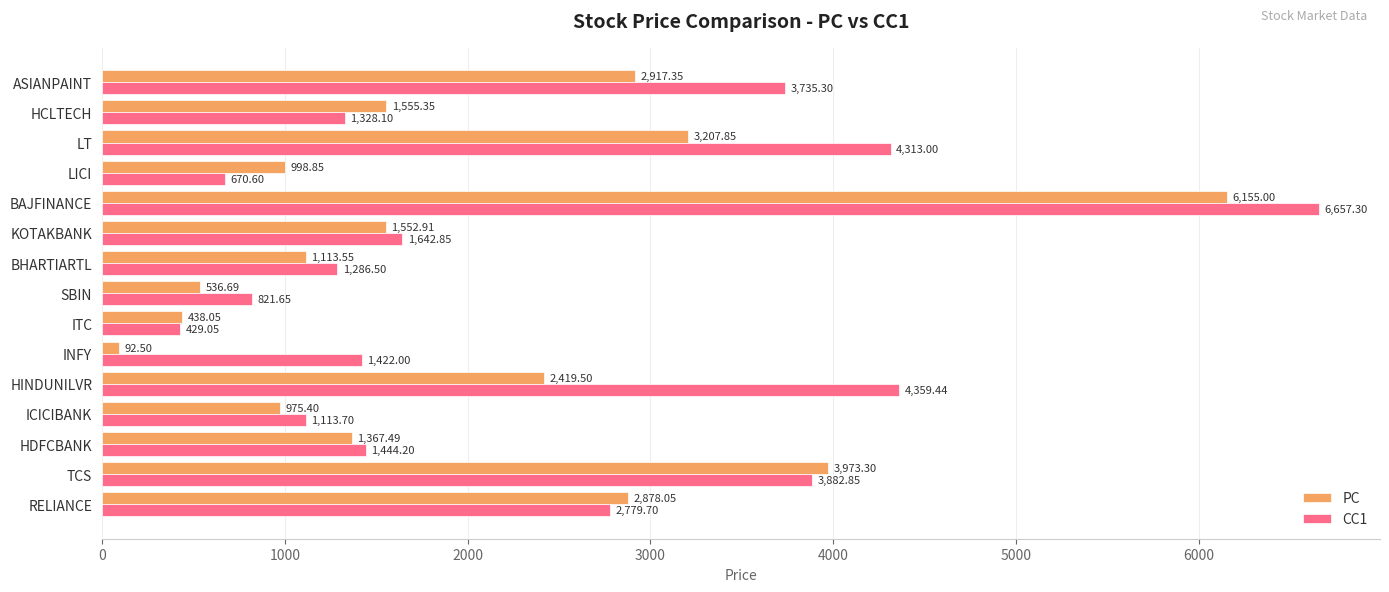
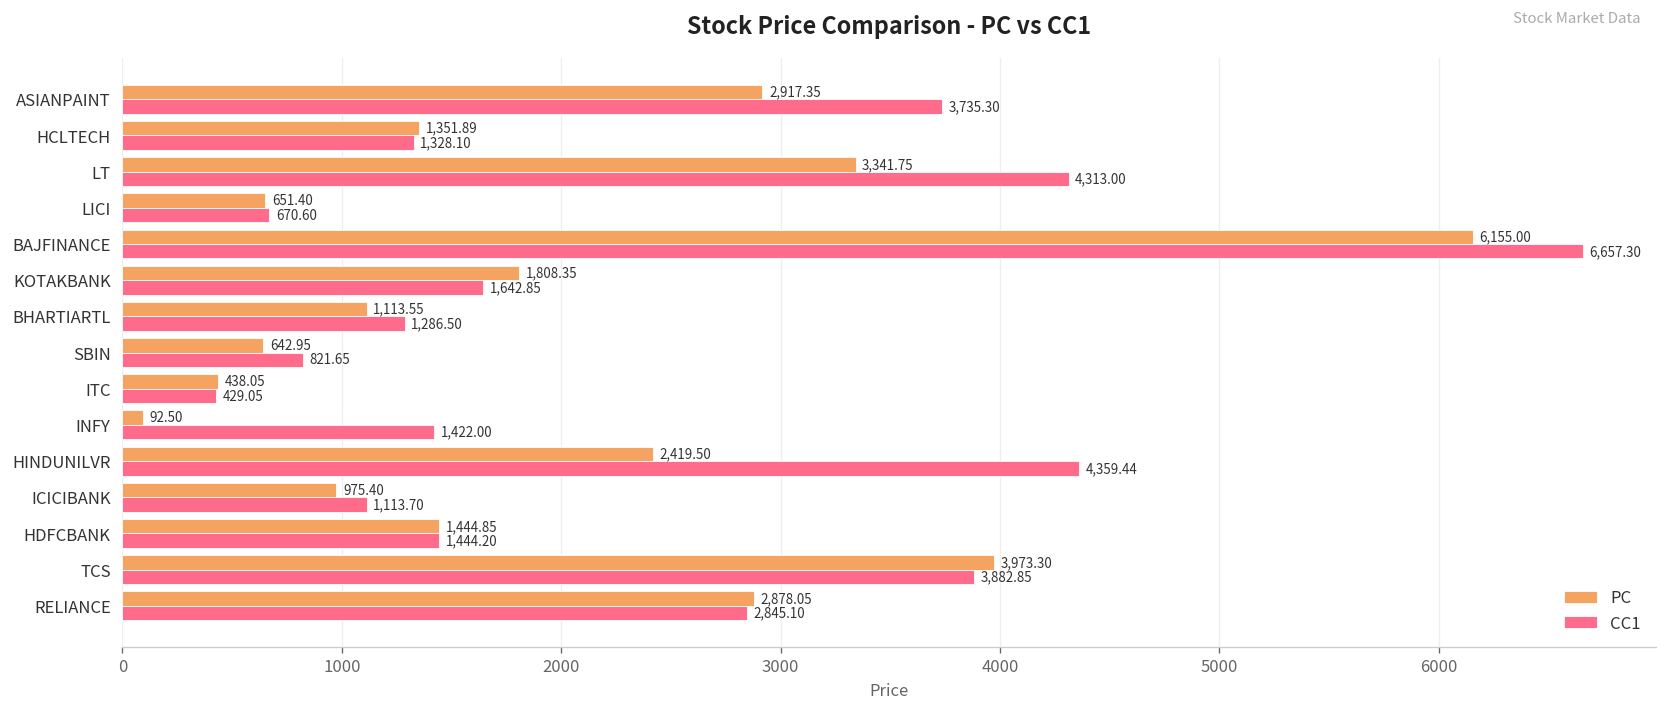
PC, HCLTECH: 1,555.35 -> 1,351.89
PC, LT: 3,207.85 -> 3,341.75
PC, LICI: 998.85 -> 651.40
PC, KOTAKBANK: 1,552.91 -> 1,808.35
PC, SBIN: 536.69 -> 642.95
PC, HDFCBANK: 1,367.49 -> 1,444.85
CC1, RELIANCE: 2,779.70 -> 2,845.10
